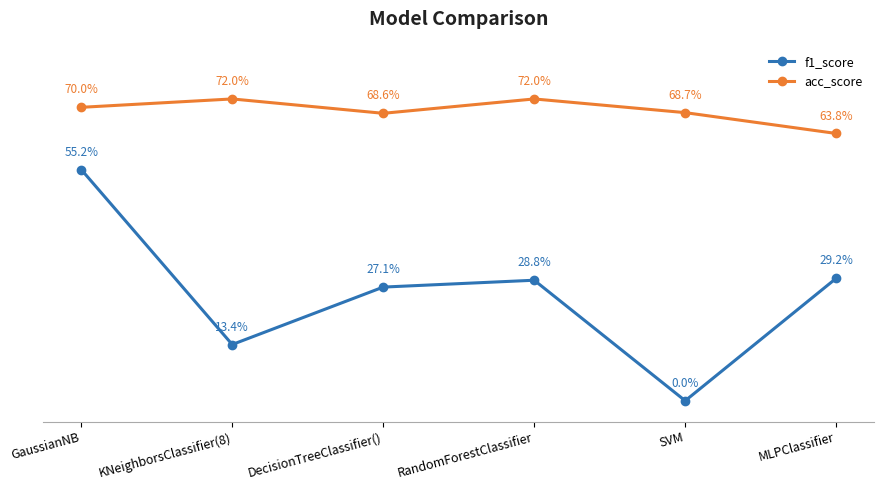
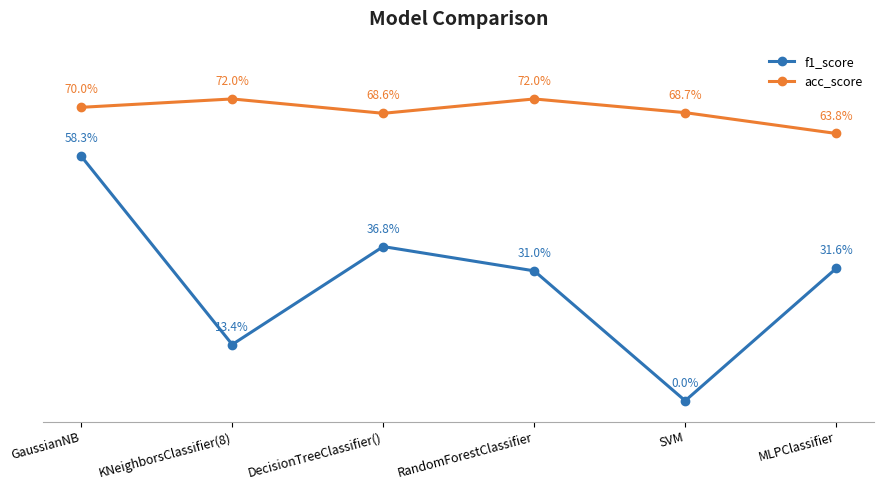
f1_score, GaussianNB: 55.2% -> 58.3%
f1_score, DecisionTreeClassifier(): 27.1% -> 36.8%
f1_score, RandomForestClassifier: 28.8% -> 31.0%
f1_score, MLPClassifier: 29.2% -> 31.6%
